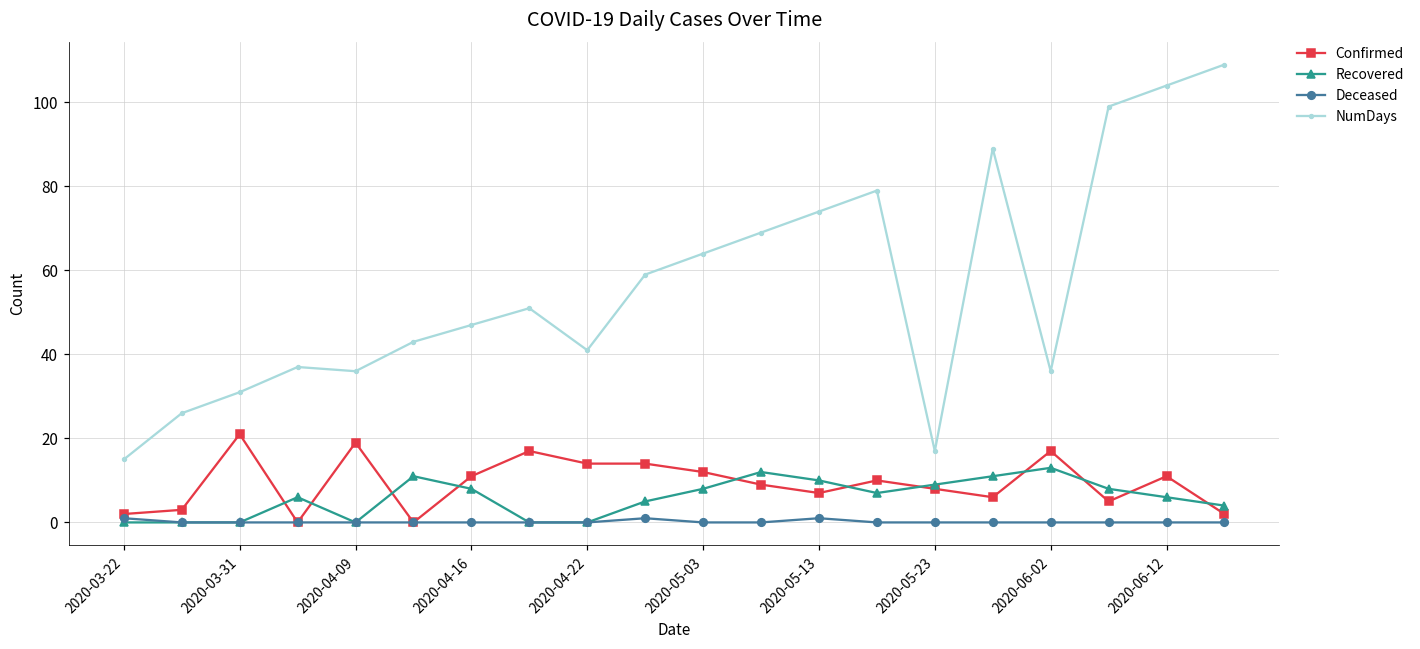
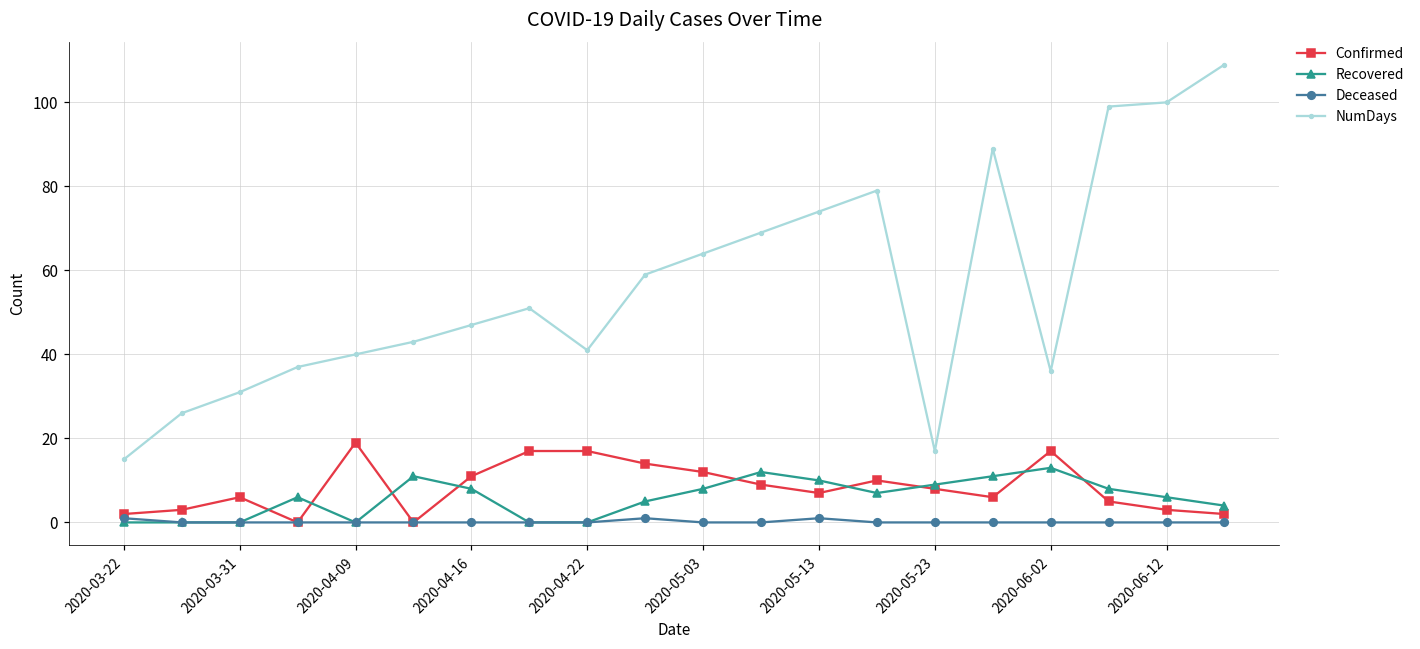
Confirmed, 2020-03-31: 21 -> 6
NumDays, 2020-04-09: 36 -> 40
Confirmed, 2020-04-22: 14 -> 17
Confirmed, 2020-06-12: 11 -> 3
NumDays, 2020-06-12: 104 -> 100
